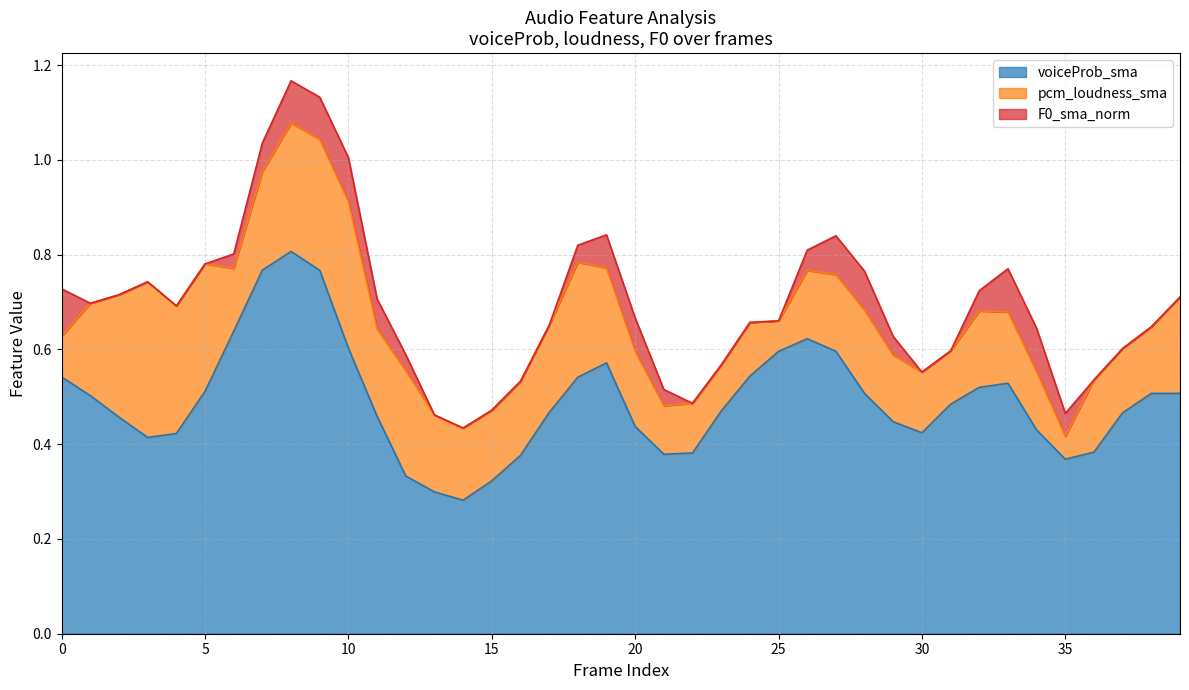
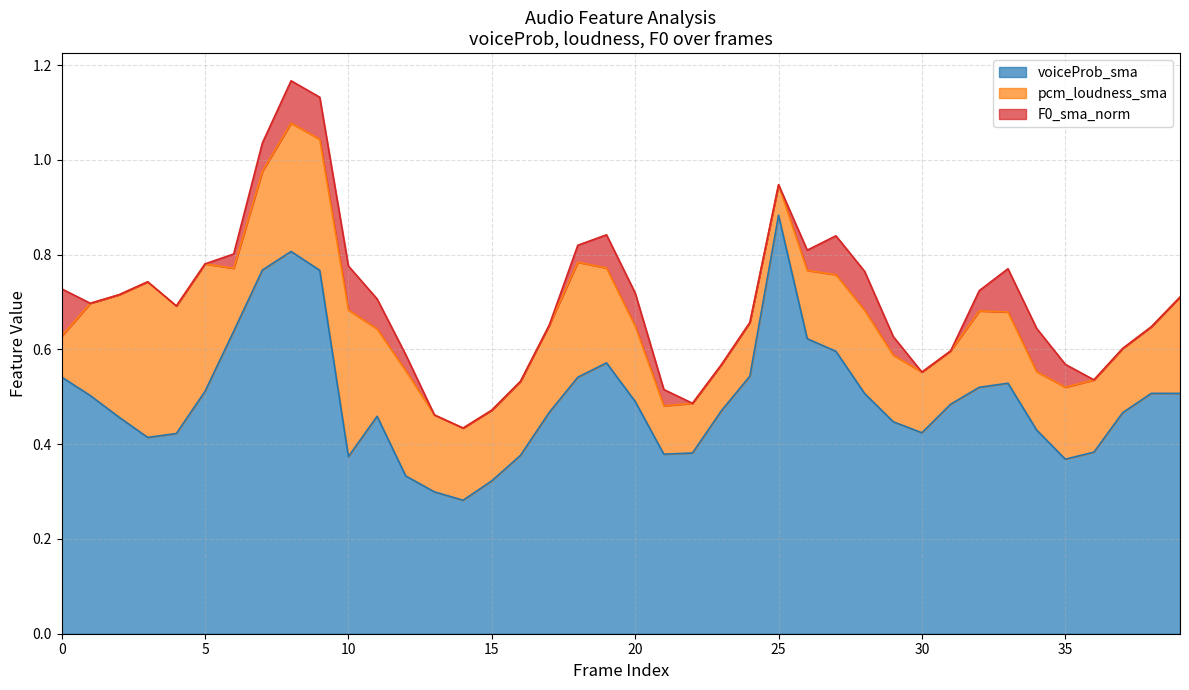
voiceProb_sma, 10: 0.60 -> 0.37
voiceProb_sma, 20: 0.44 -> 0.49
voiceProb_sma, 25: 0.60 -> 0.88
pcm_loudness_sma, 35: 0.05 -> 0.15
